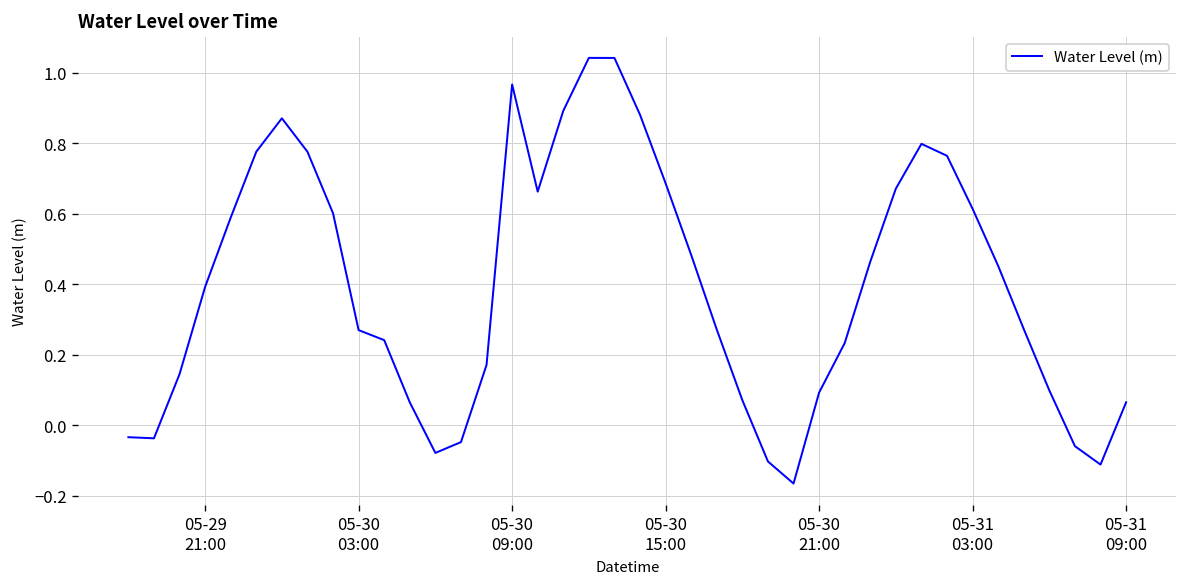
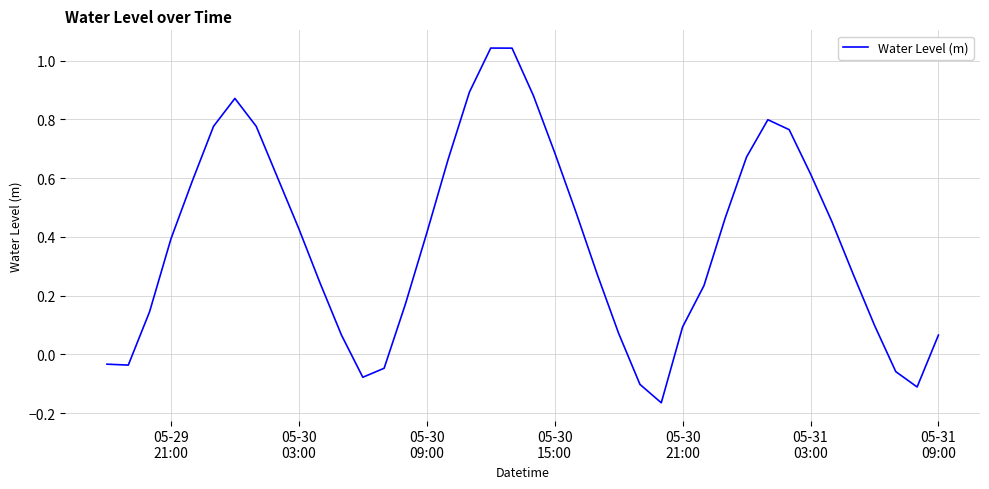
05-30 03:00: 0.27 -> 0.43
05-30 09:00: 0.97 -> 0.41
